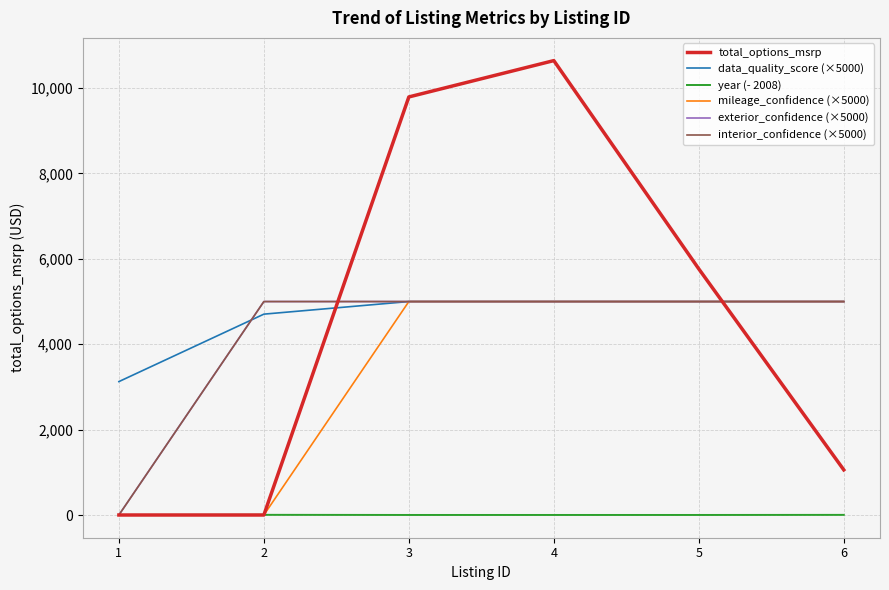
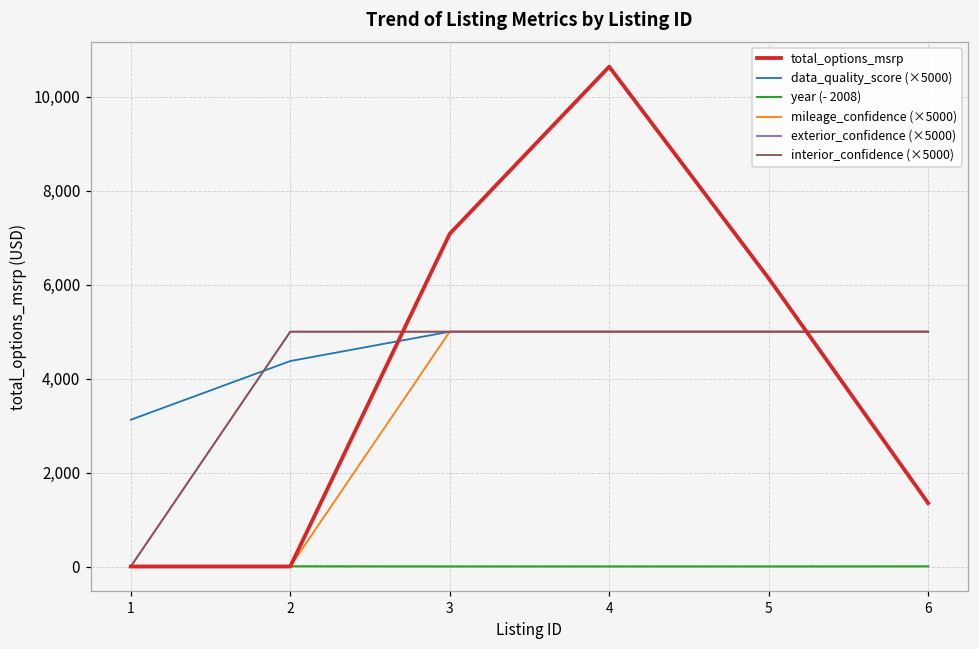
data_quality_score (×5000), 2: 4,700 -> 4,400
total_options_msrp, 3: 9,800 -> 7,100
total_options_msrp, 5: 5,800 -> 6,100
total_options_msrp, 6: 1,100 -> 1,400
